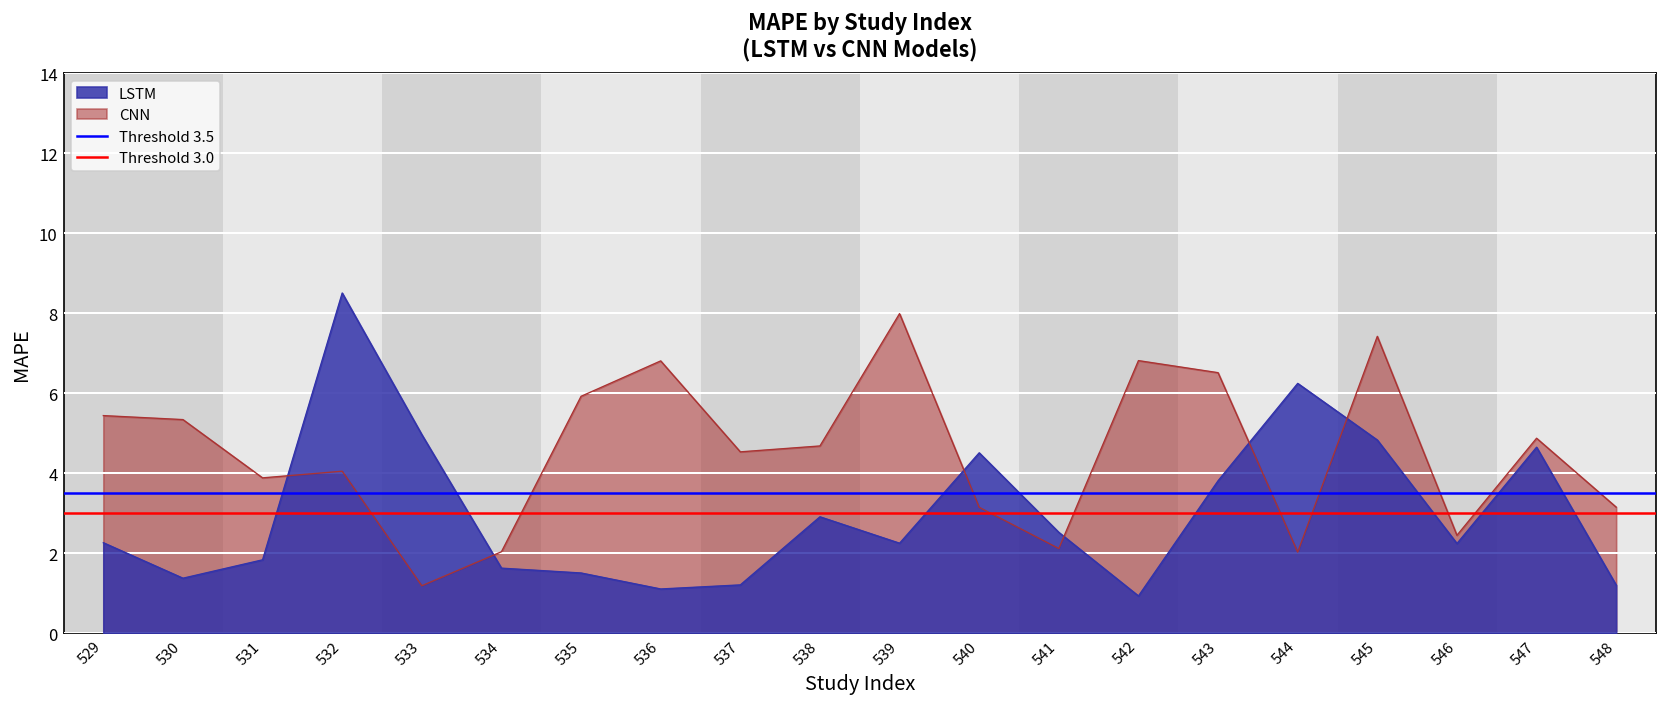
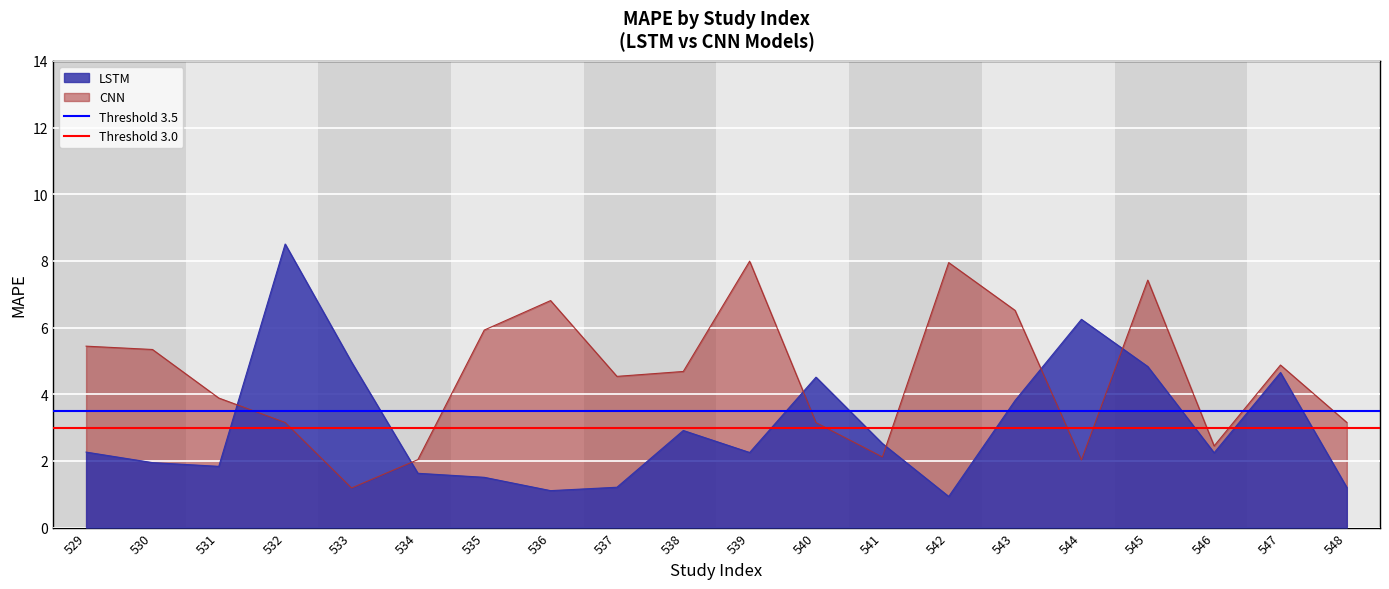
LSTM, 530: 1.4 -> 1.9
CNN, 532: 4.1 -> 3.2
CNN, 542: 6.8 -> 7.9
